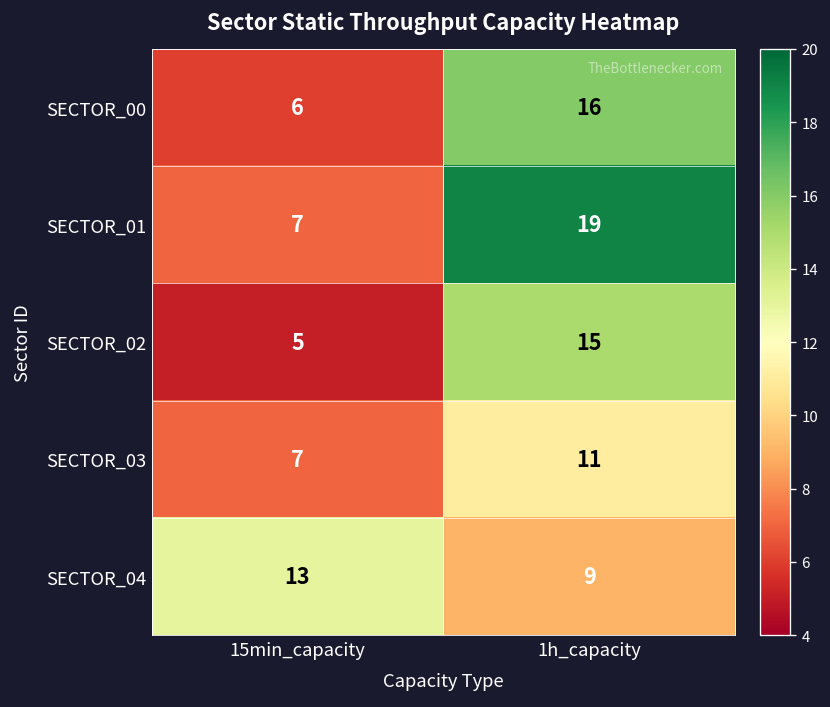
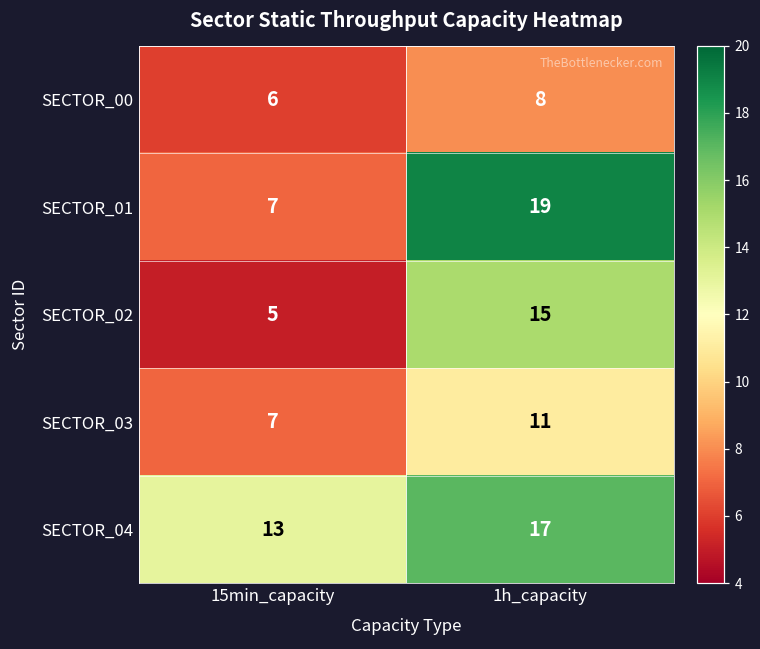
SECTOR_00, 1h_capacity: 16 -> 8
SECTOR_04, 1h_capacity: 9 -> 17
